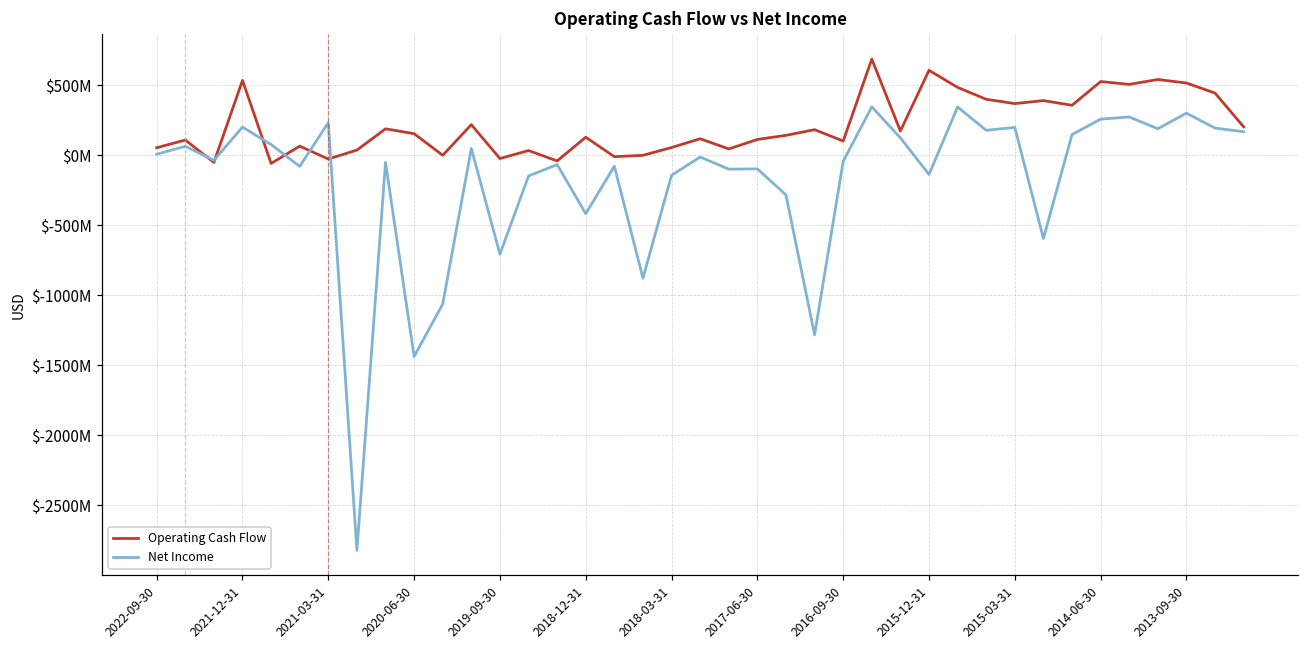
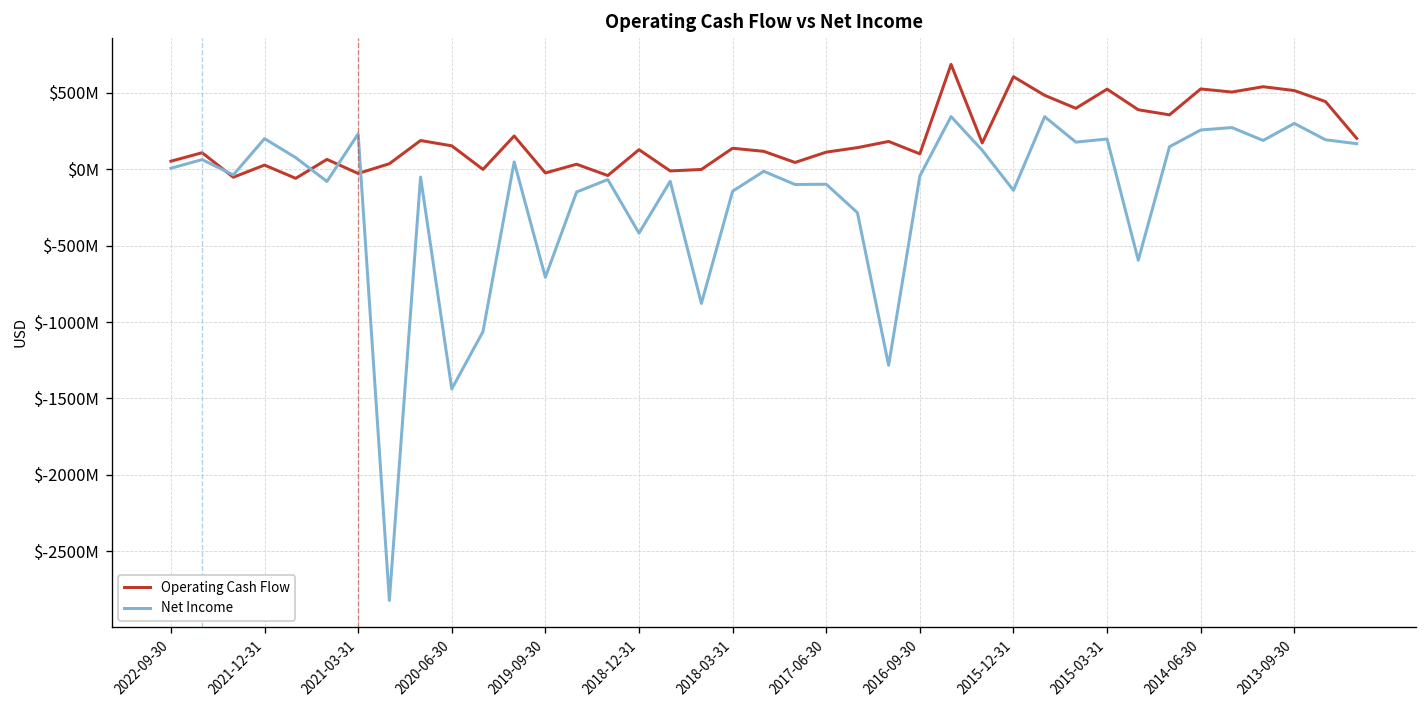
Operating Cash Flow, 2021-12-31: $530000000 -> $30000000
Operating Cash Flow, 2018-03-31: $50000000 -> $140000000
Operating Cash Flow, 2015-03-31: $370000000 -> $520000000
